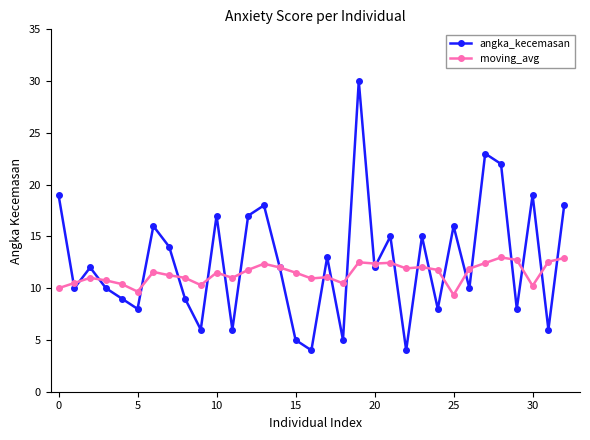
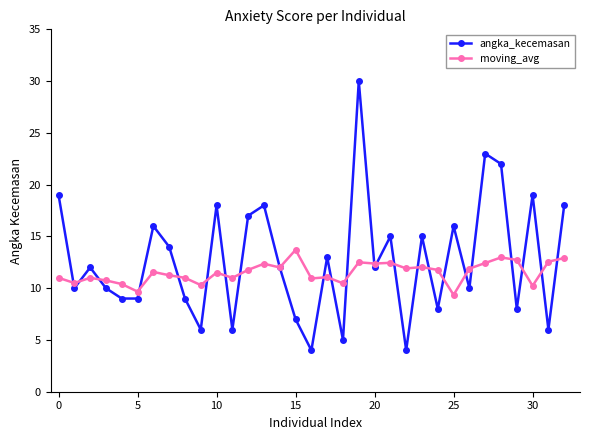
moving_avg, 0: 10 -> 11
angka_kecemasan, 5: 8 -> 9
angka_kecemasan, 10: 17 -> 18
angka_kecemasan, 15: 5 -> 7
moving_avg, 15: 11.5 -> 13.7
